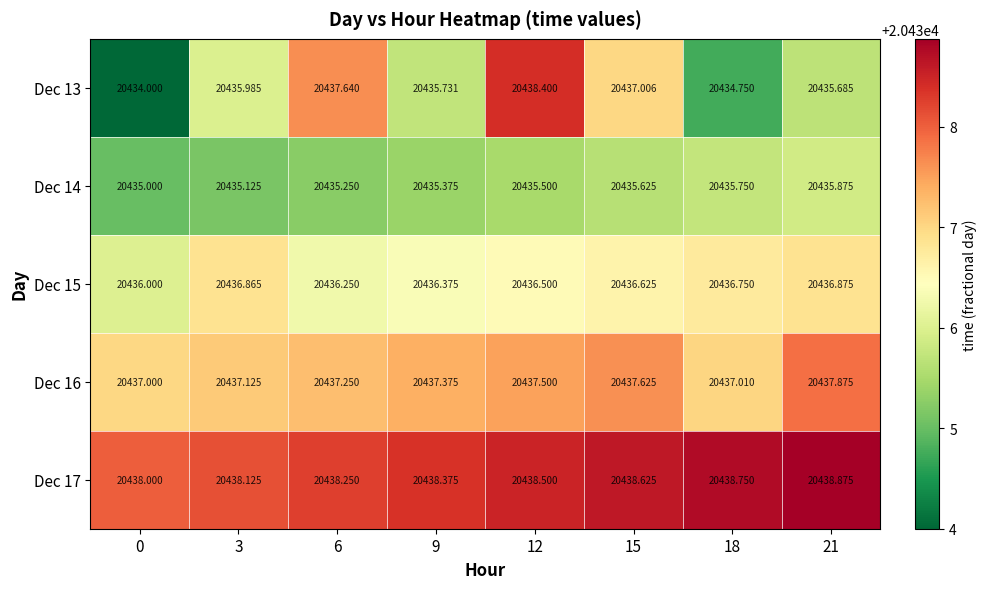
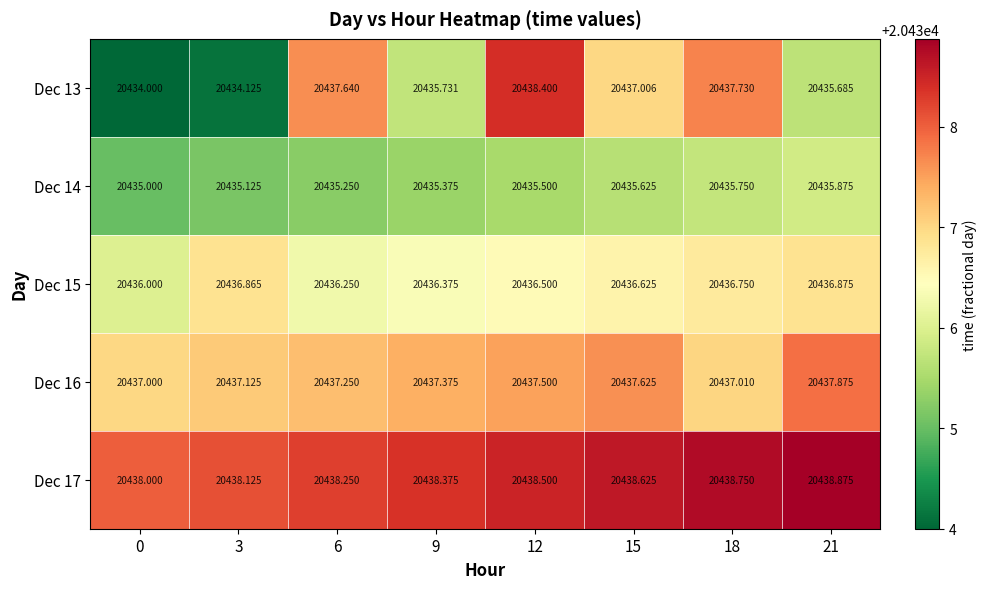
Dec 13, 3: 20435.985 -> 20434.125
Dec 13, 18: 20434.750 -> 20437.730
